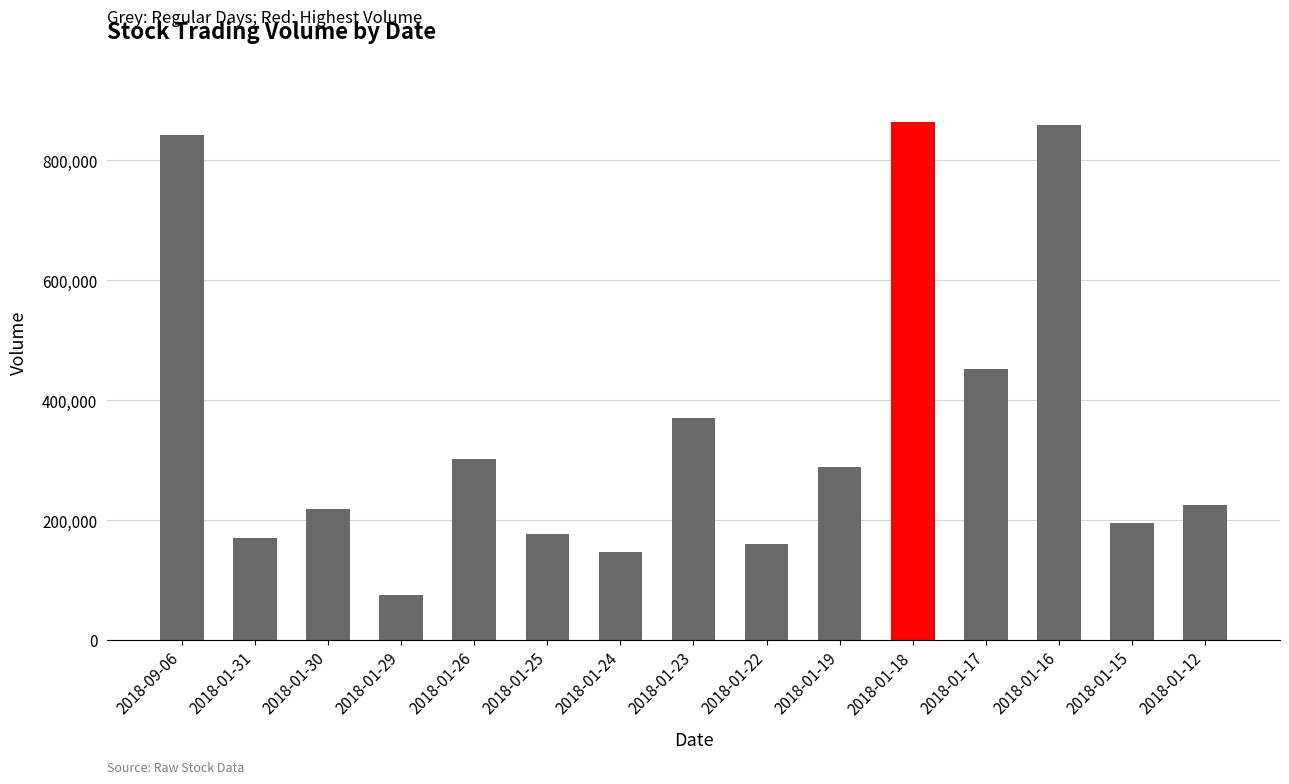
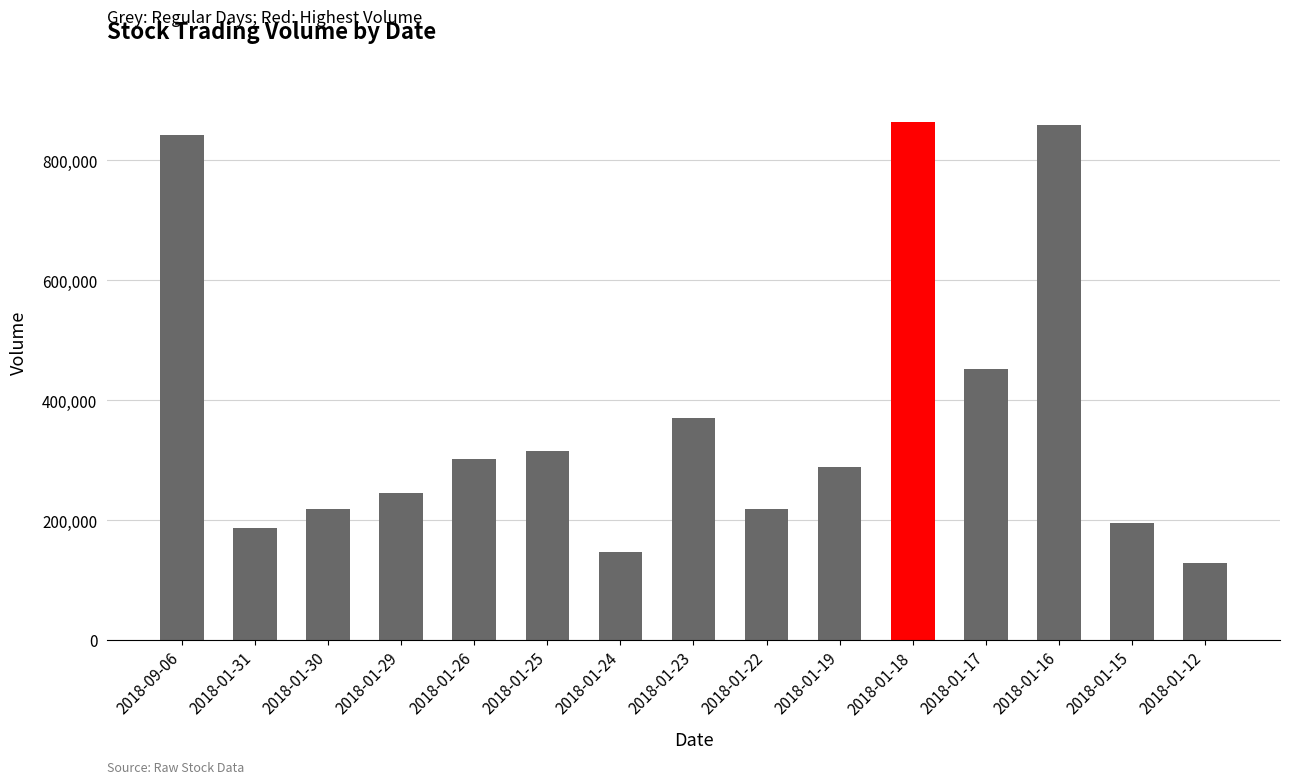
2018-01-31: 170,000 -> 190,000
2018-01-29: 70,000 -> 240,000
2018-01-25: 180,000 -> 320,000
2018-01-22: 160,000 -> 220,000
2018-01-12: 230,000 -> 130,000
